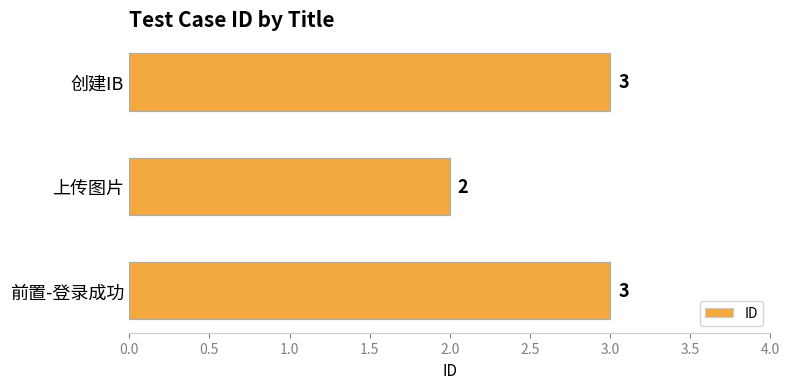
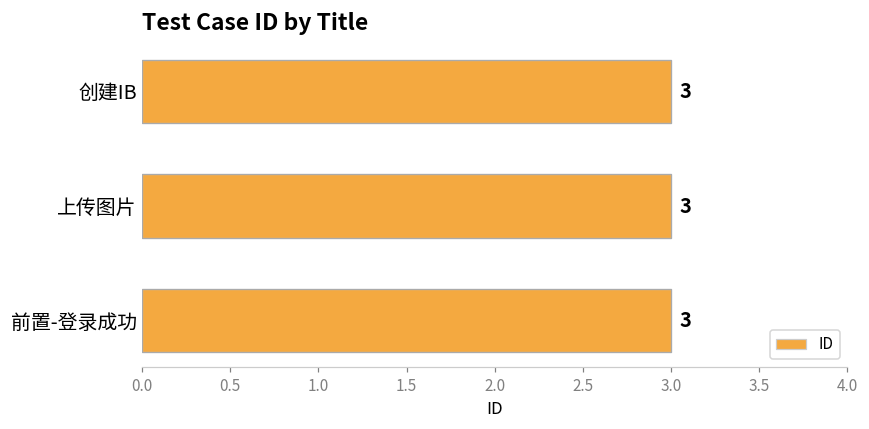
上传图片: 2 -> 3
